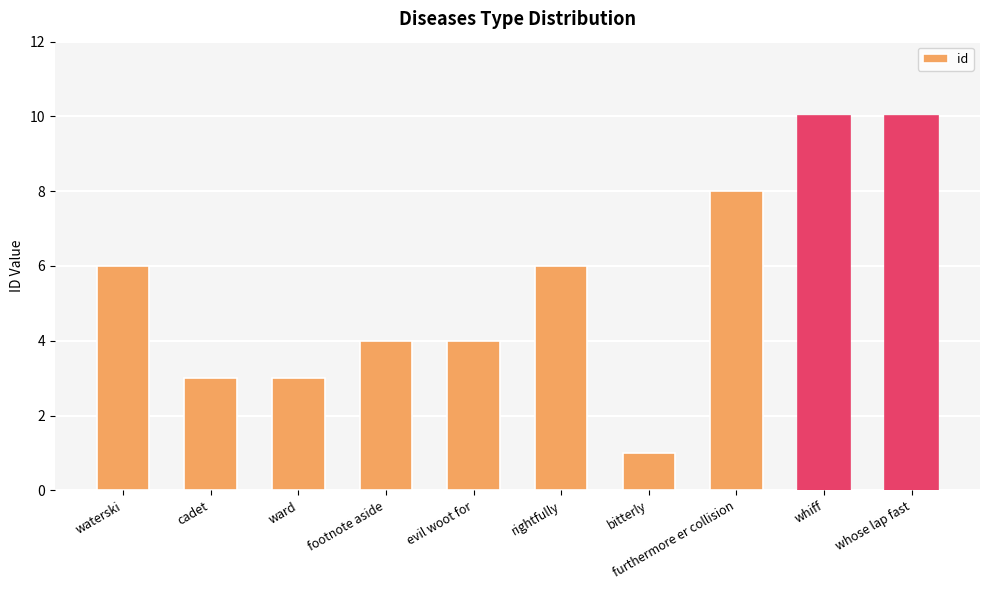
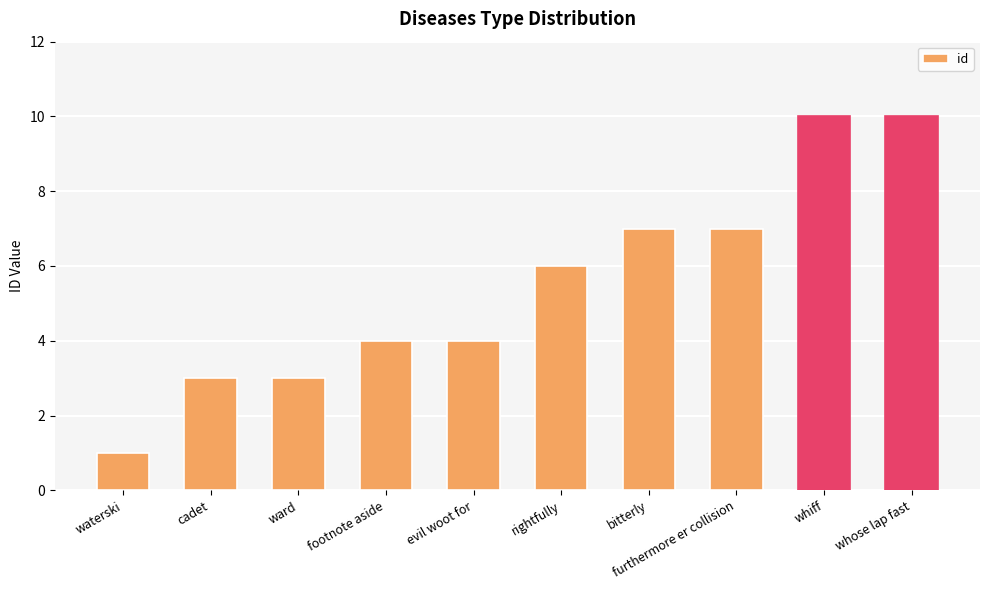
waterski: 6 -> 1
bitterly: 1 -> 7
furthermore er collision: 8 -> 7
